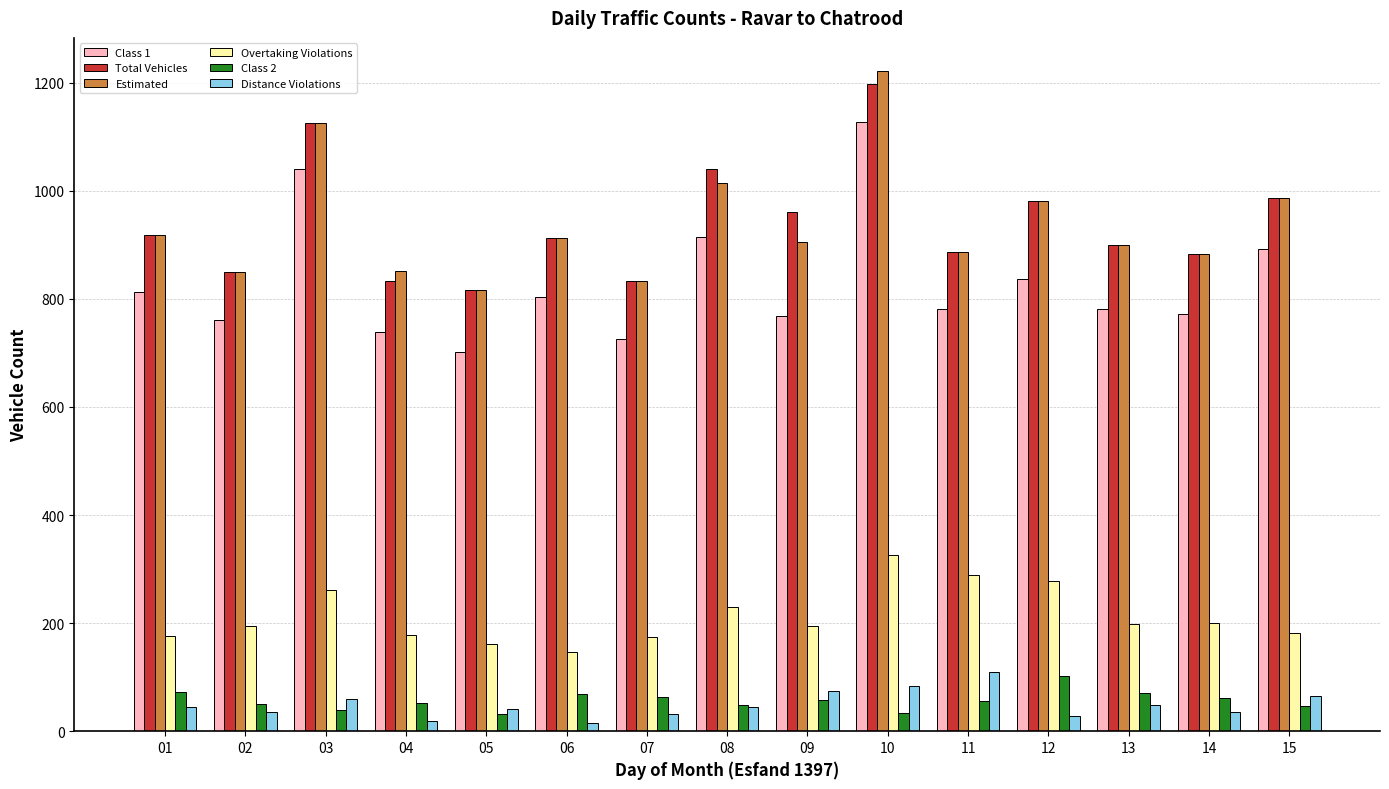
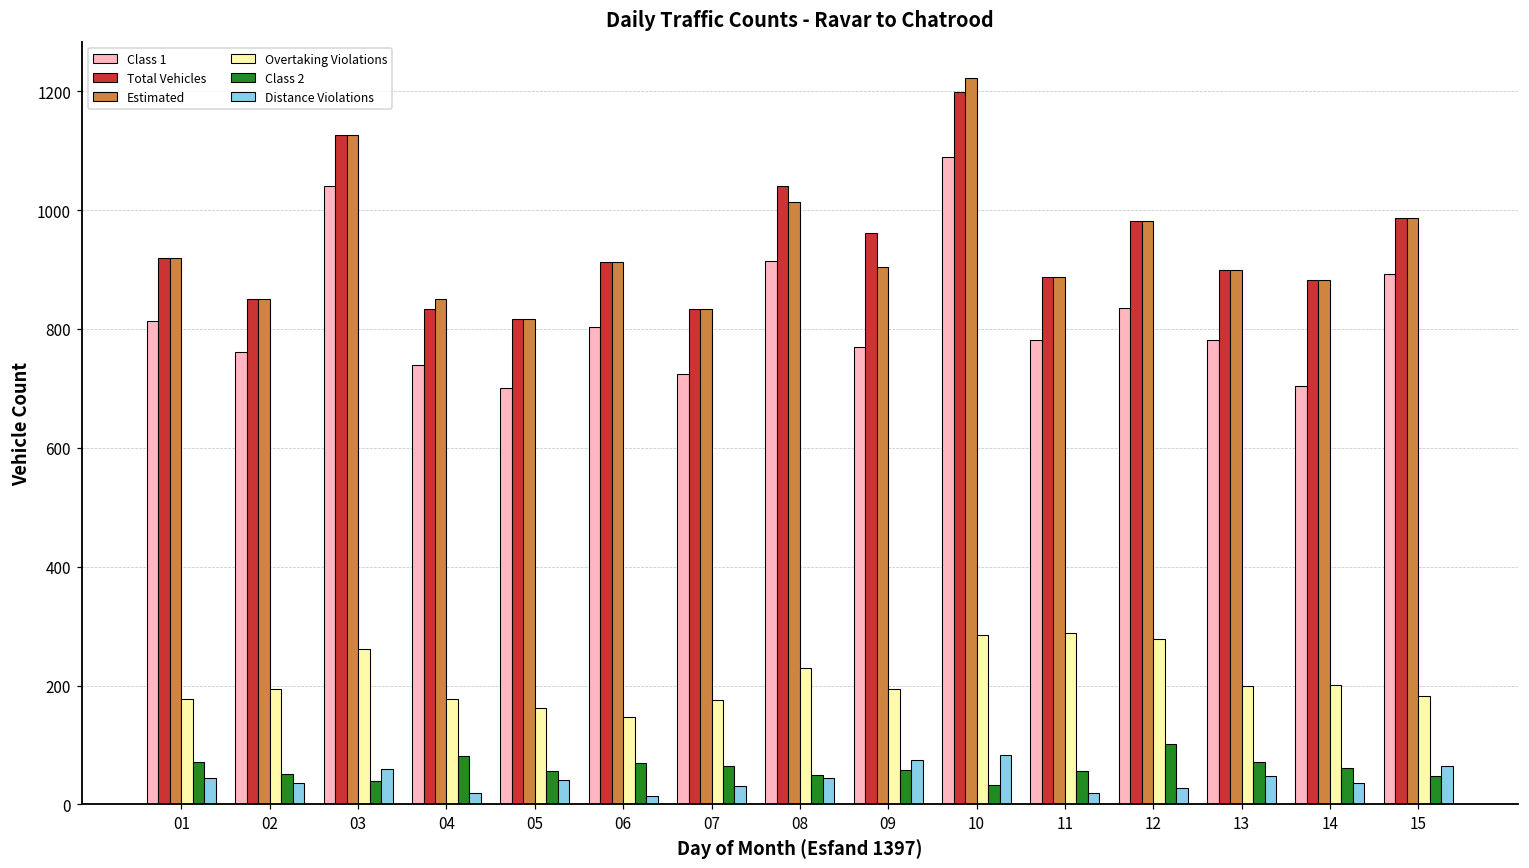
Class 2, 04: 50 -> 80
Class 2, 05: 30 -> 60
Class 1, 10: 1130 -> 1090
Overtaking Violations, 10: 330 -> 290
Distance Violations, 11: 110 -> 20
Class 1, 14: 770 -> 700
